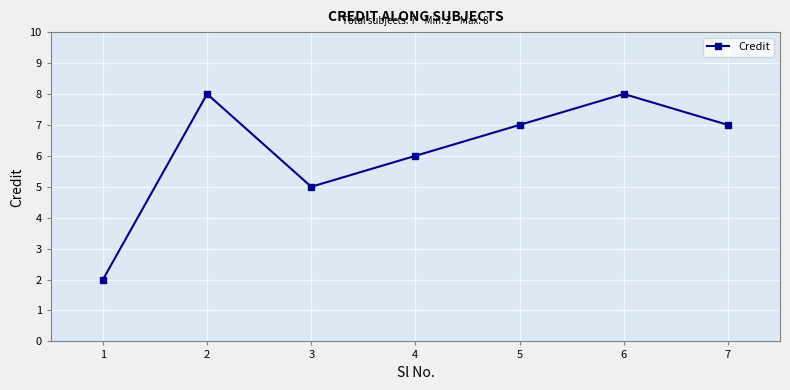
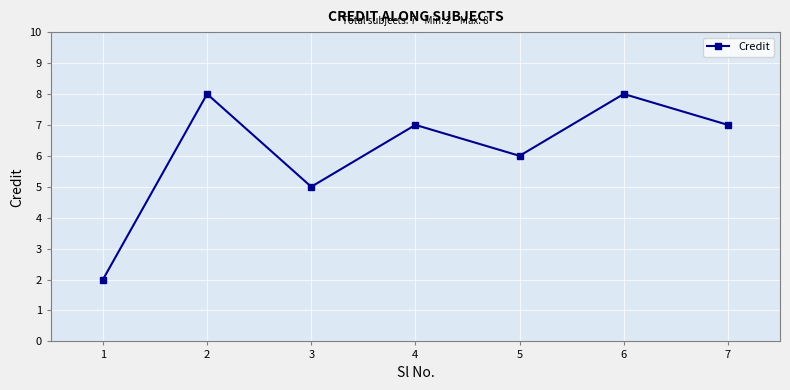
4: 6 -> 7
5: 7 -> 6
